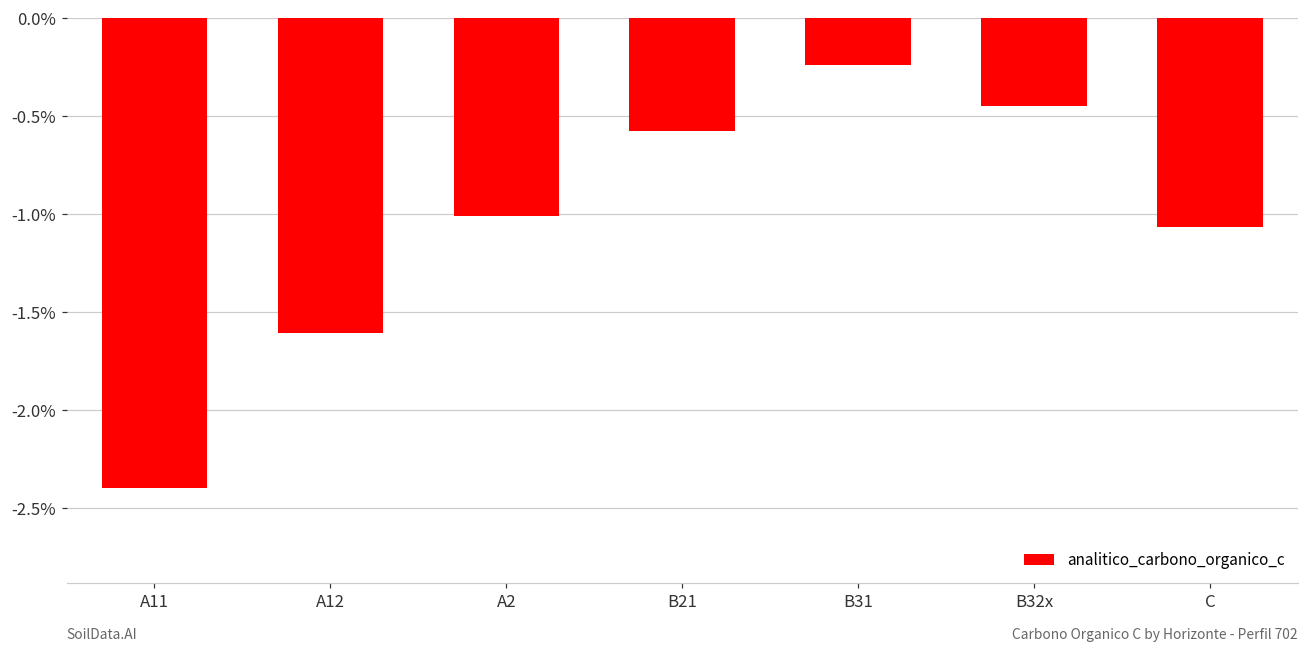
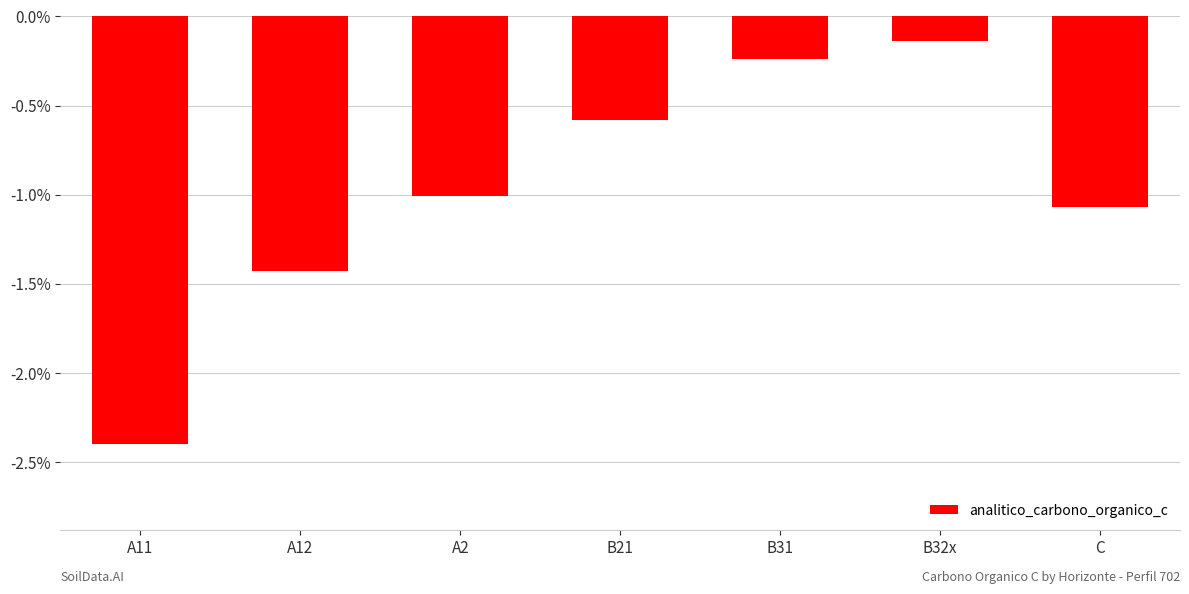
A12: -1.61% -> -1.43%
B32x: -0.45% -> -0.14%
